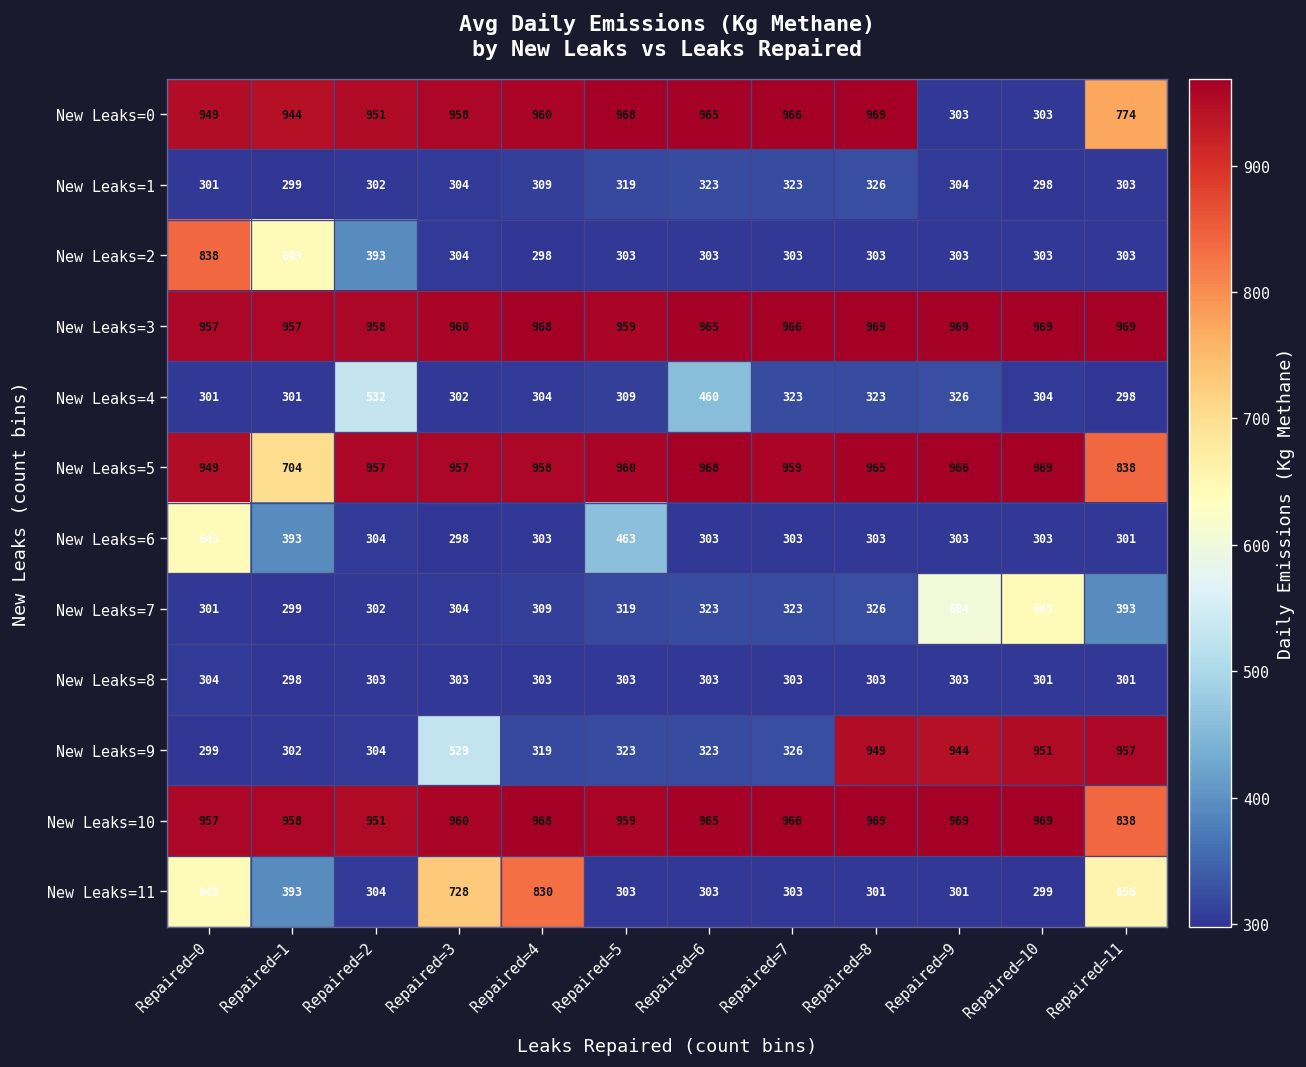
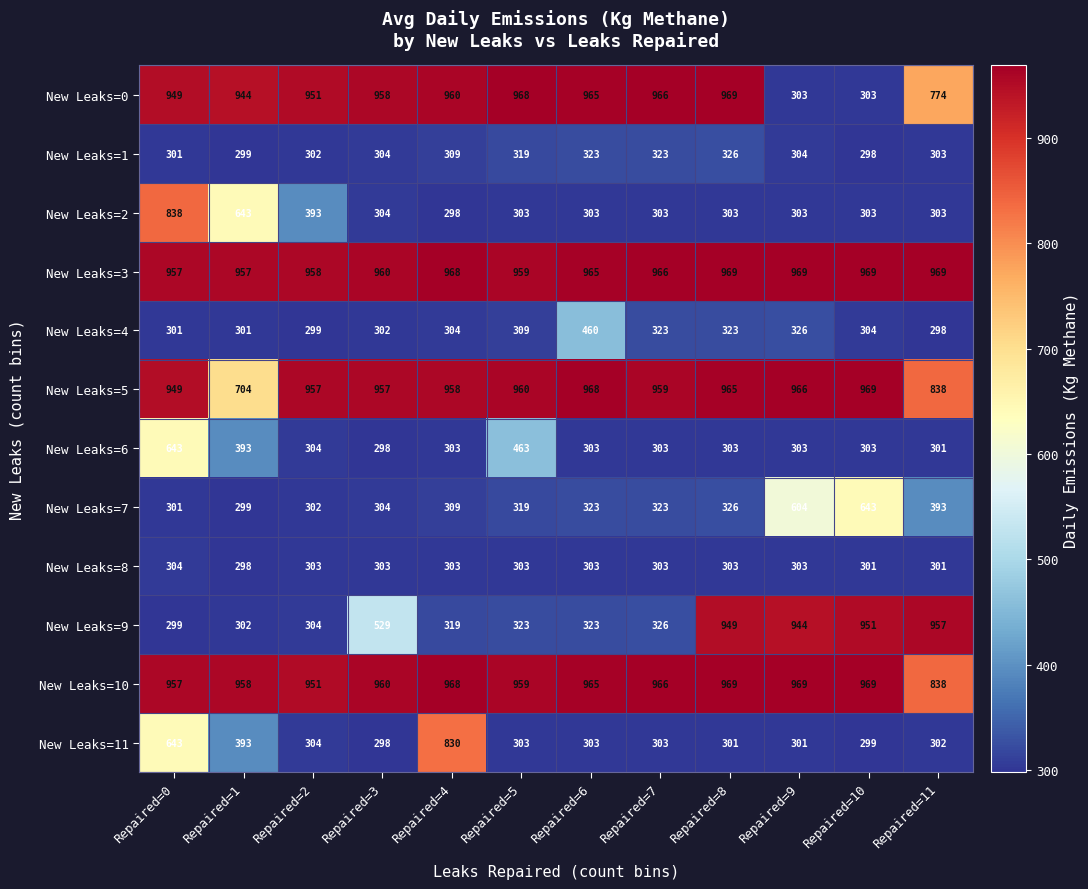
New Leaks=4, Repaired=2: 532 -> 299
New Leaks=11, Repaired=3: 728 -> 298
New Leaks=11, Repaired=11: 656 -> 302
